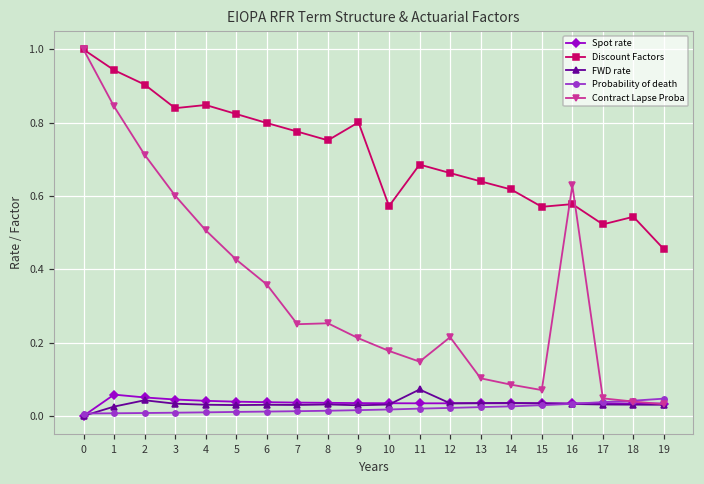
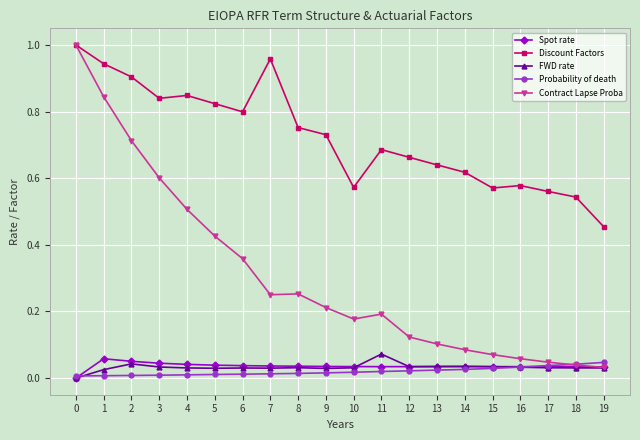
Discount Factors, 7: 0.78 -> 0.96
Discount Factors, 9: 0.80 -> 0.73
Contract Lapse Proba, 11: 0.15 -> 0.19
Contract Lapse Proba, 12: 0.21 -> 0.12
Contract Lapse Proba, 16: 0.63 -> 0.06
Discount Factors, 17: 0.52 -> 0.56
